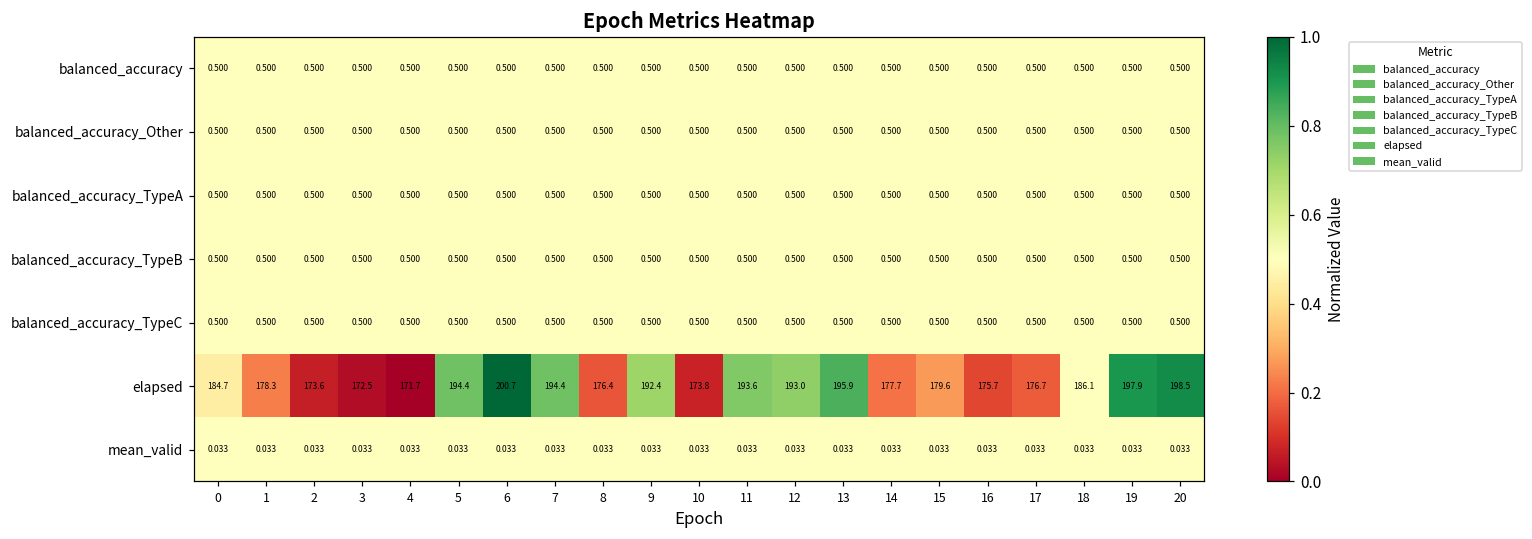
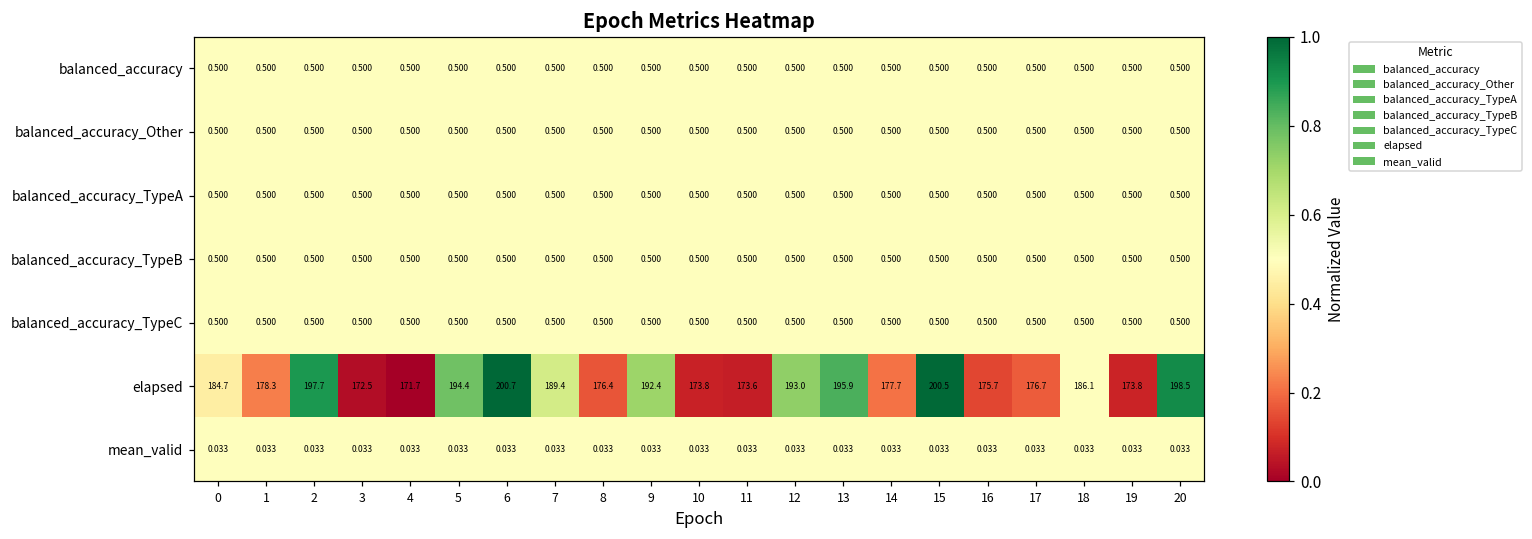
elapsed, 2: 173.6 -> 197.7
elapsed, 7: 194.4 -> 189.4
elapsed, 11: 193.6 -> 173.6
elapsed, 15: 179.6 -> 200.5
elapsed, 19: 197.9 -> 173.8
